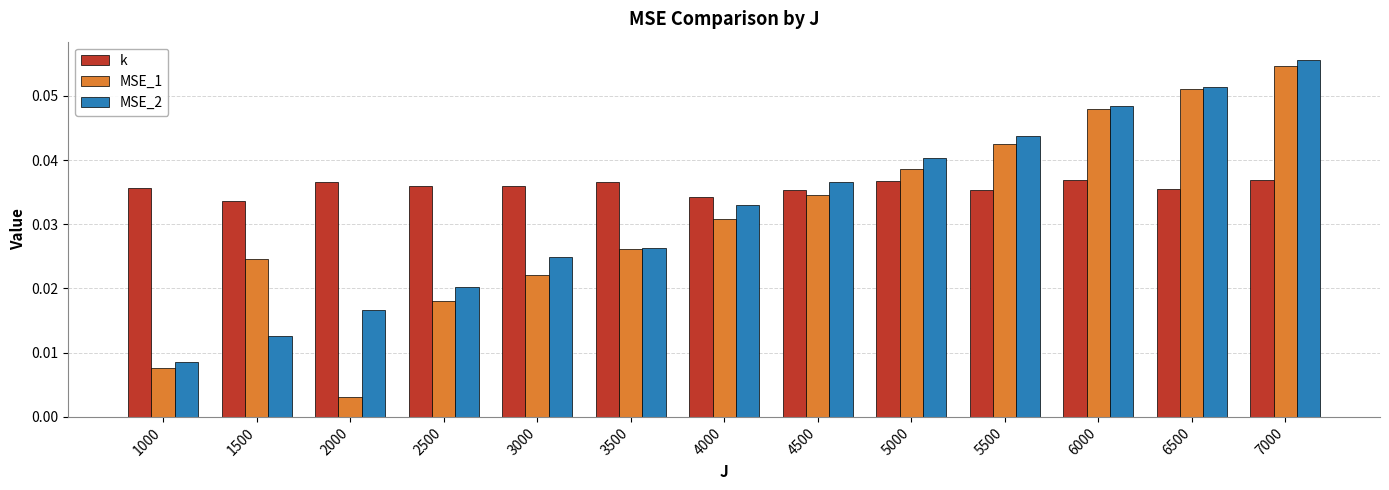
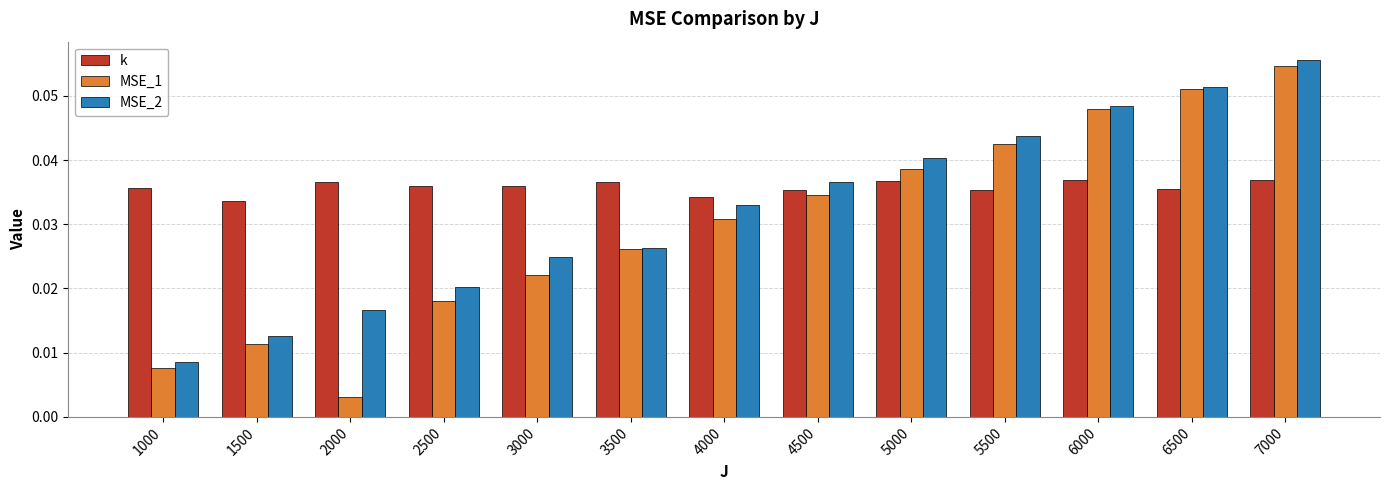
MSE_1, 1500: 0.025 -> 0.011
